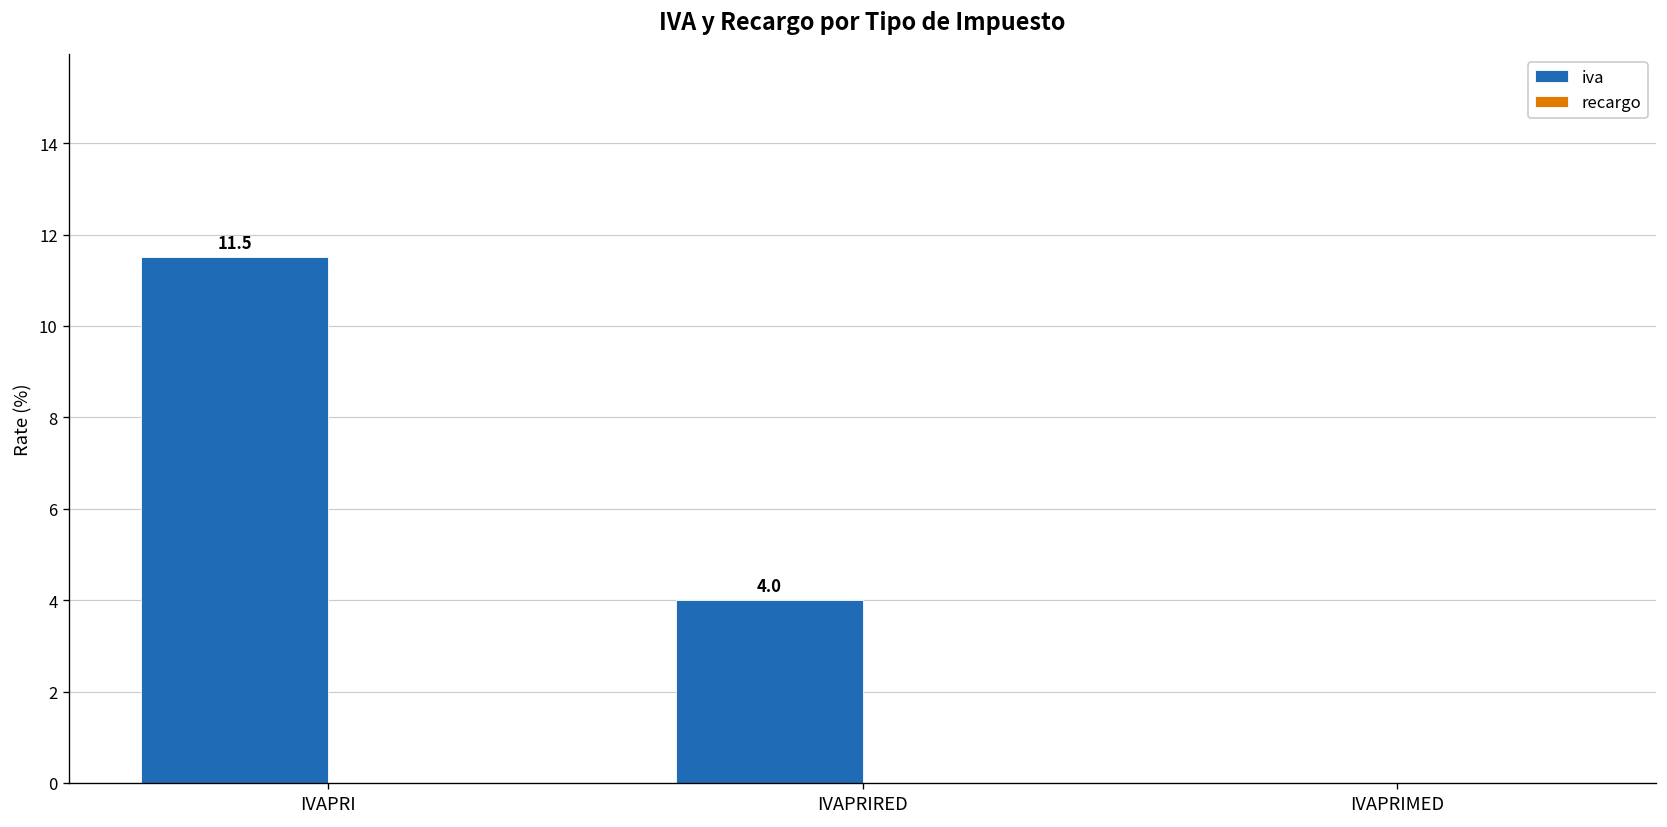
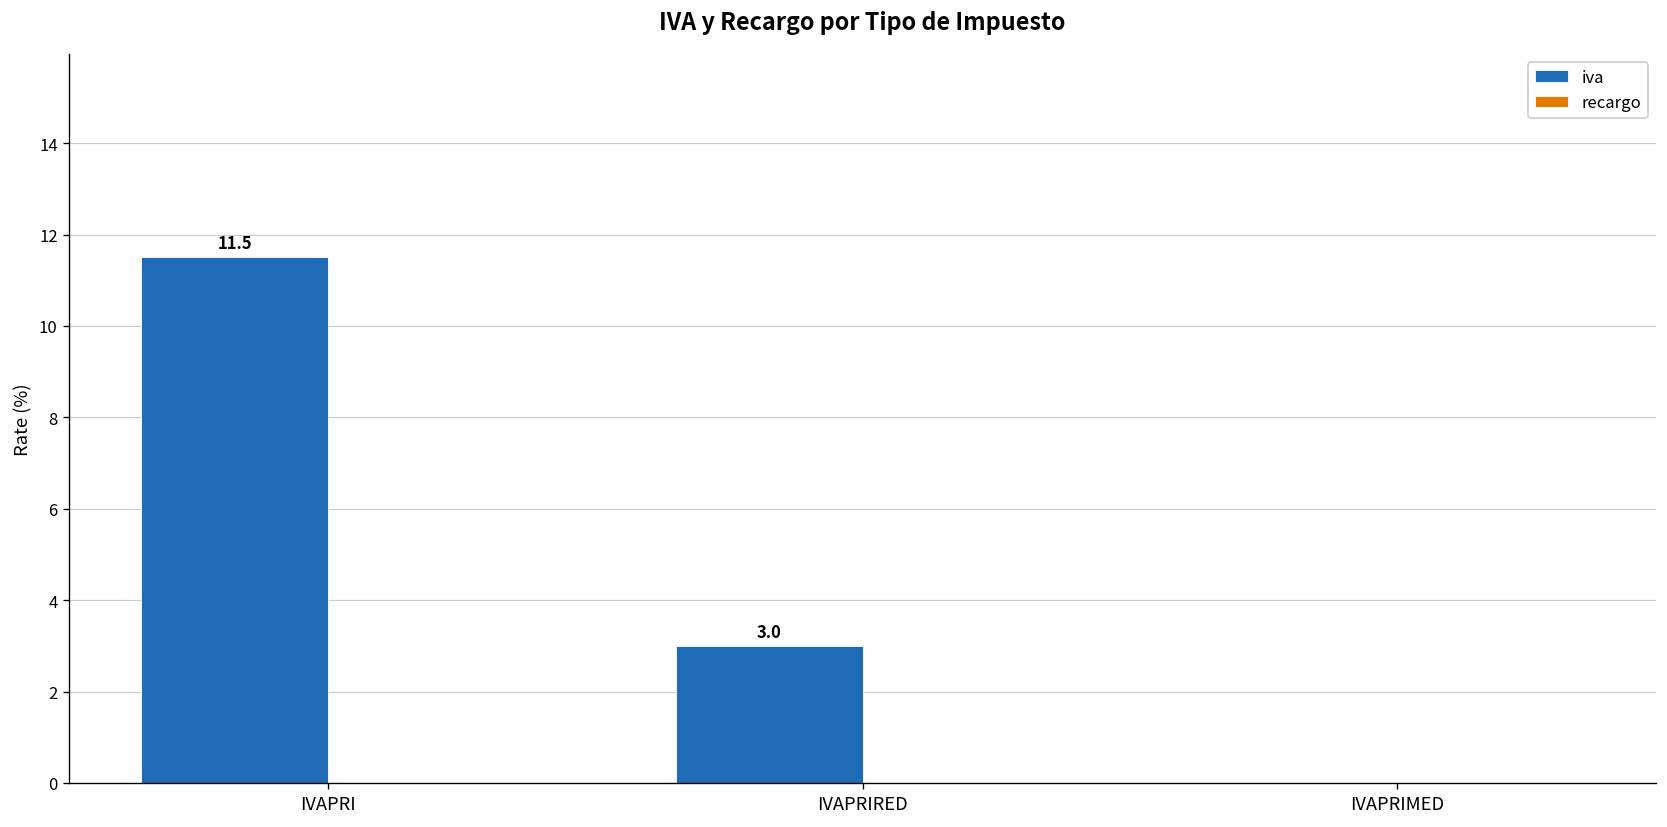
iva, IVAPRIRED: 4.0 -> 3.0
